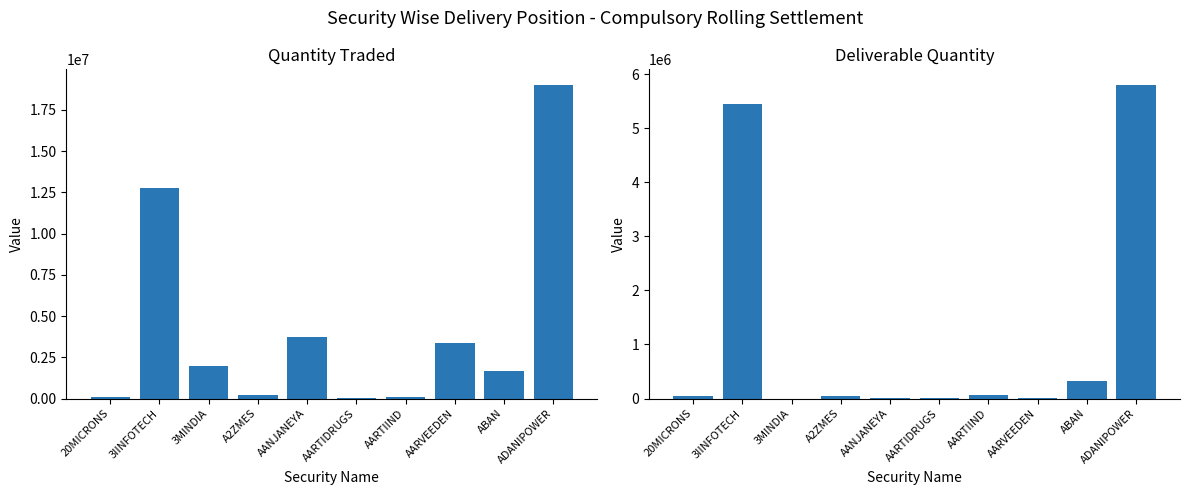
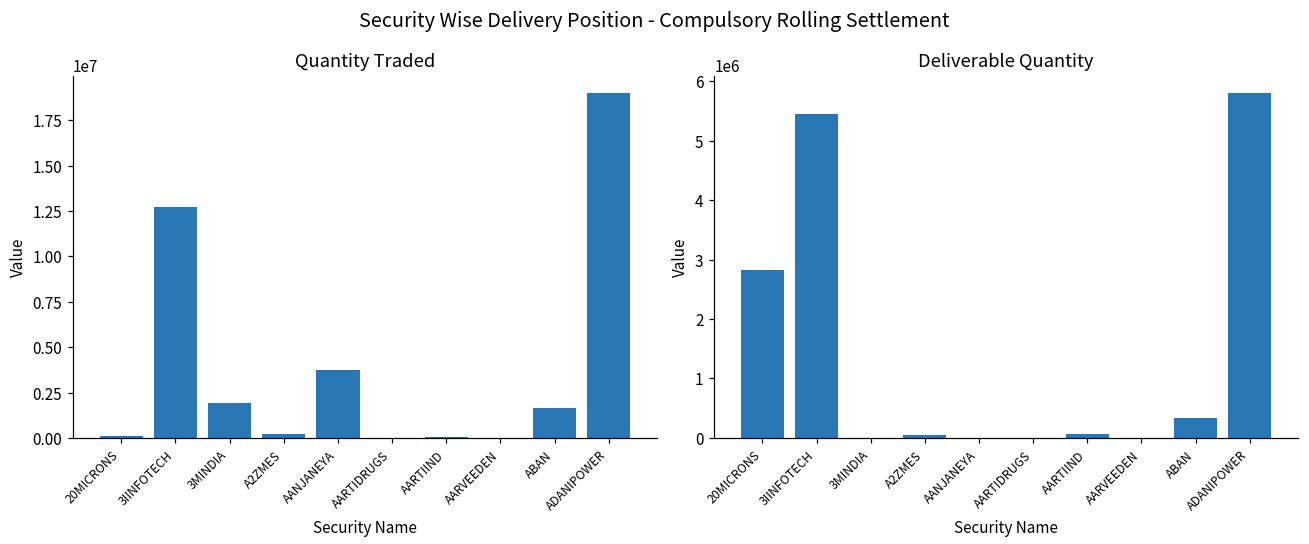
Quantity Traded, AARVEEDEN: 3400000 -> 0
Deliverable Quantity, 20MICRONS: 0 -> 2800000
